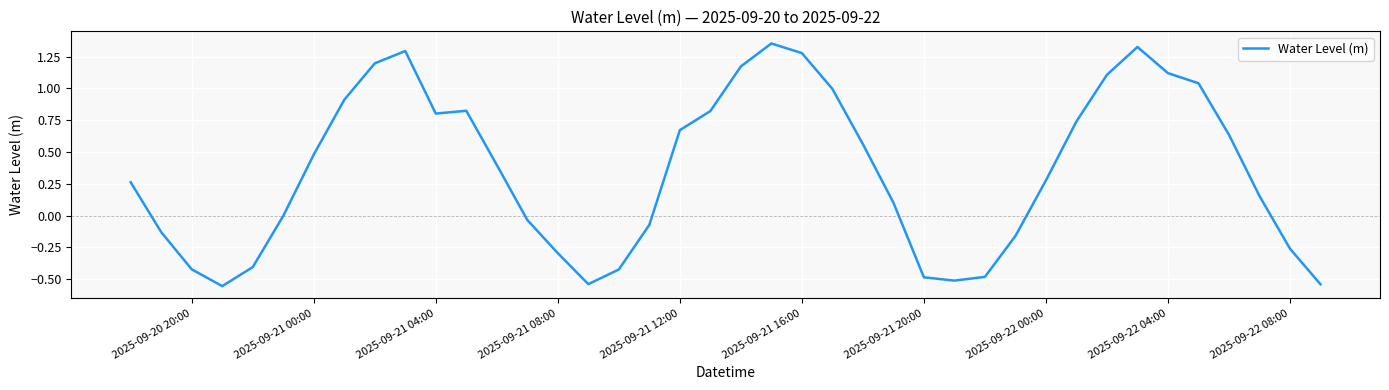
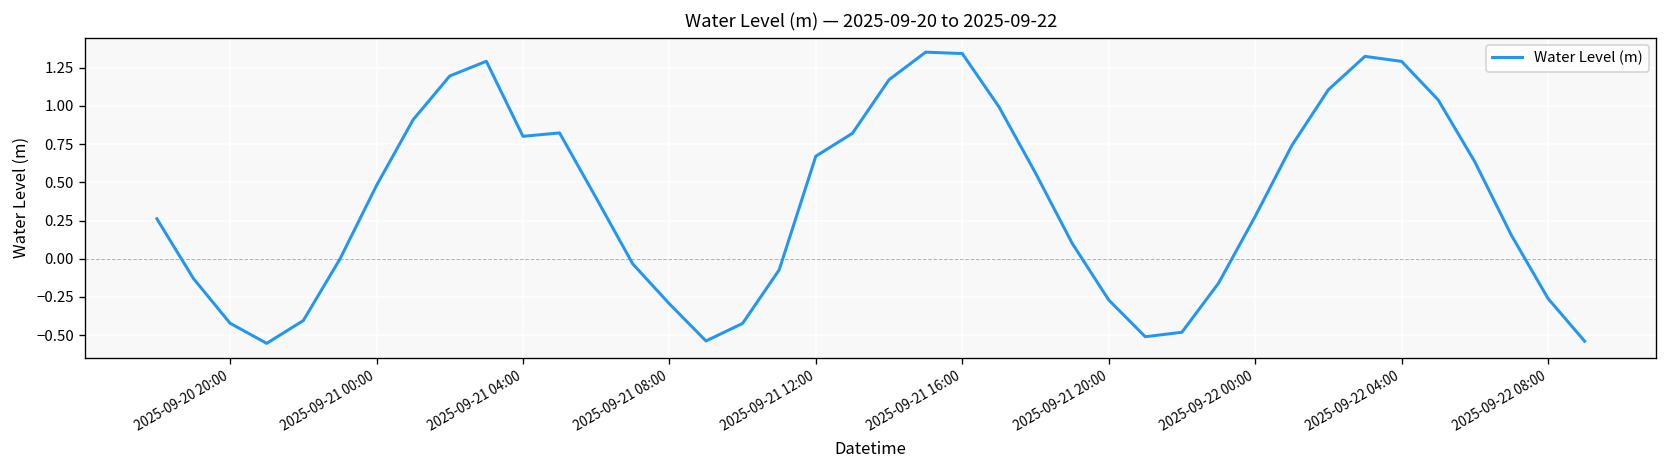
2025-09-21 16:00: 1.28 -> 1.34
2025-09-21 20:00: -0.48 -> -0.27
2025-09-22 04:00: 1.12 -> 1.29
